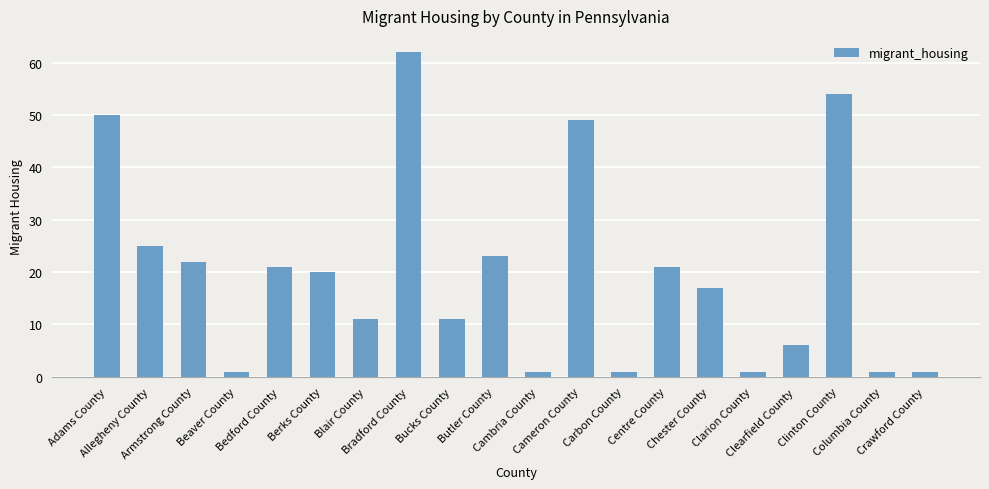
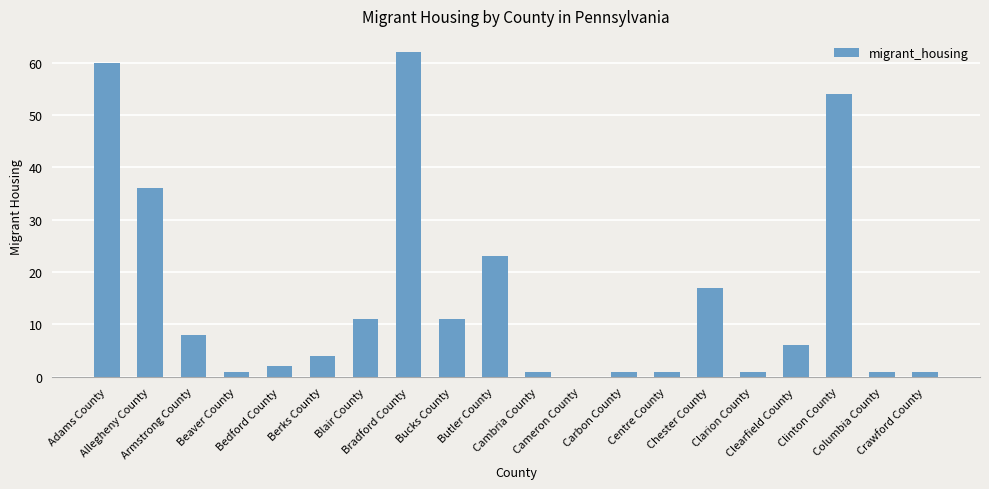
Adams County: 50 -> 60
Allegheny County: 25 -> 36
Armstrong County: 22 -> 8
Bedford County: 21 -> 2
Berks County: 20 -> 4
Cameron County: 49 -> 0
Centre County: 21 -> 1
